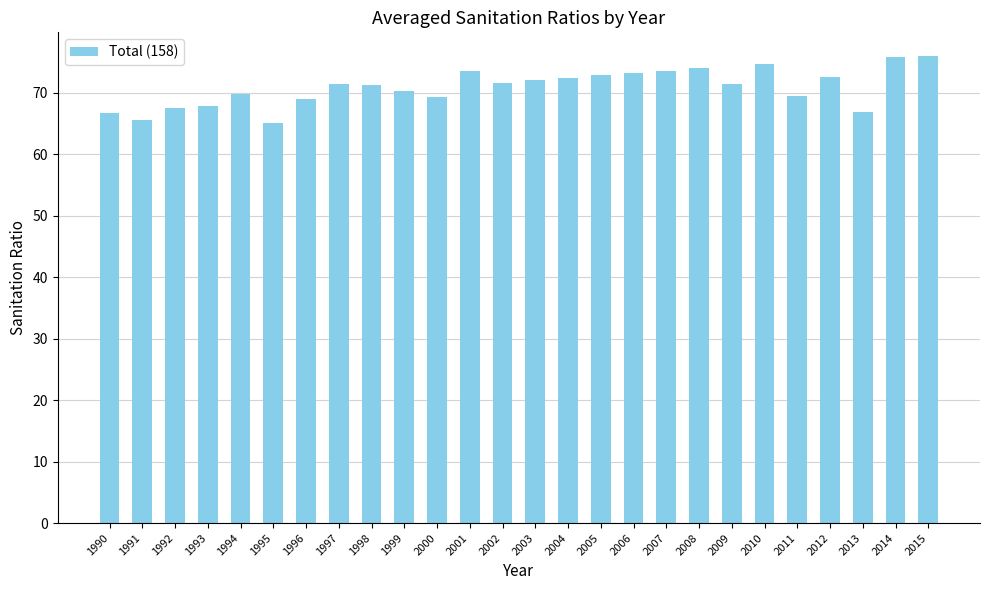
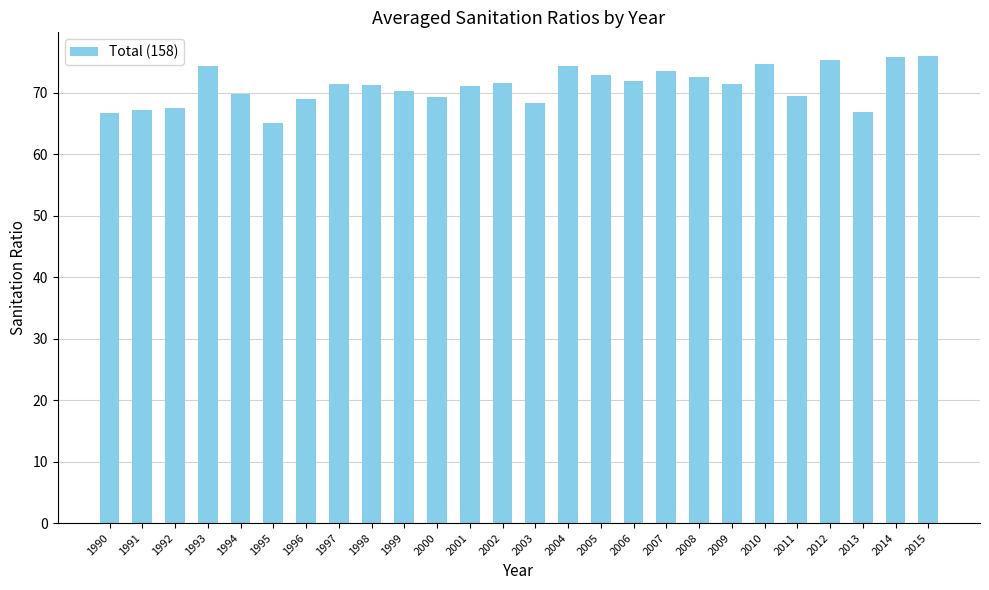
1991: 65 -> 67
1993: 68 -> 74
2001: 73 -> 71
2003: 72 -> 68
2004: 72 -> 74
2006: 73 -> 72
2008: 74 -> 73
2012: 72 -> 75
